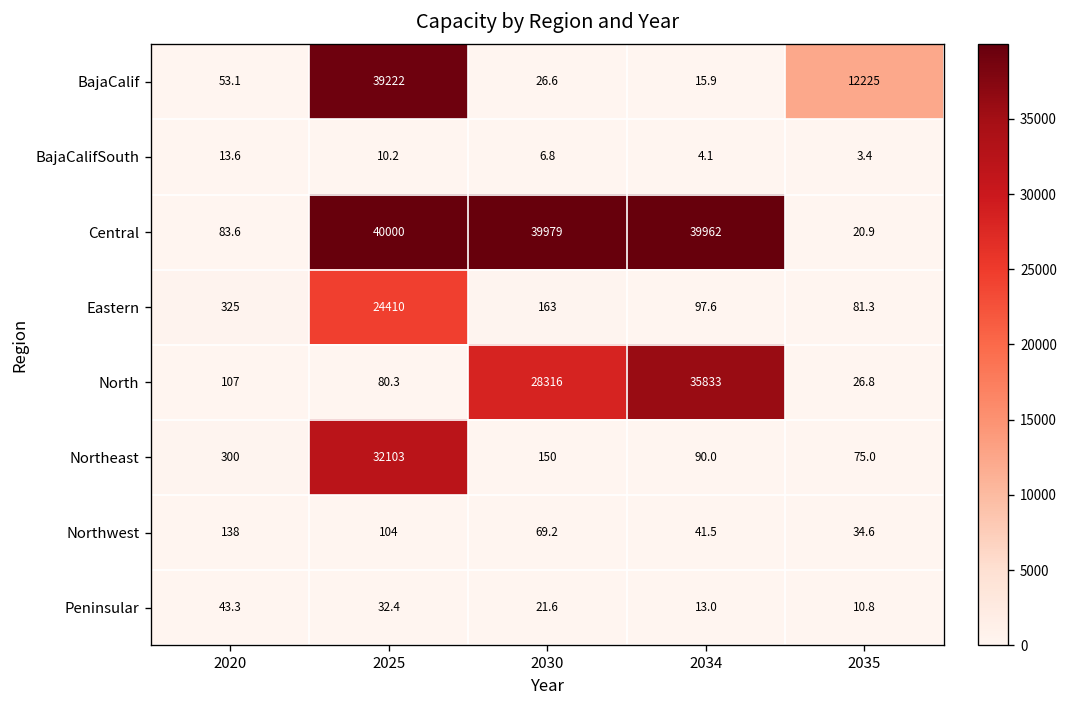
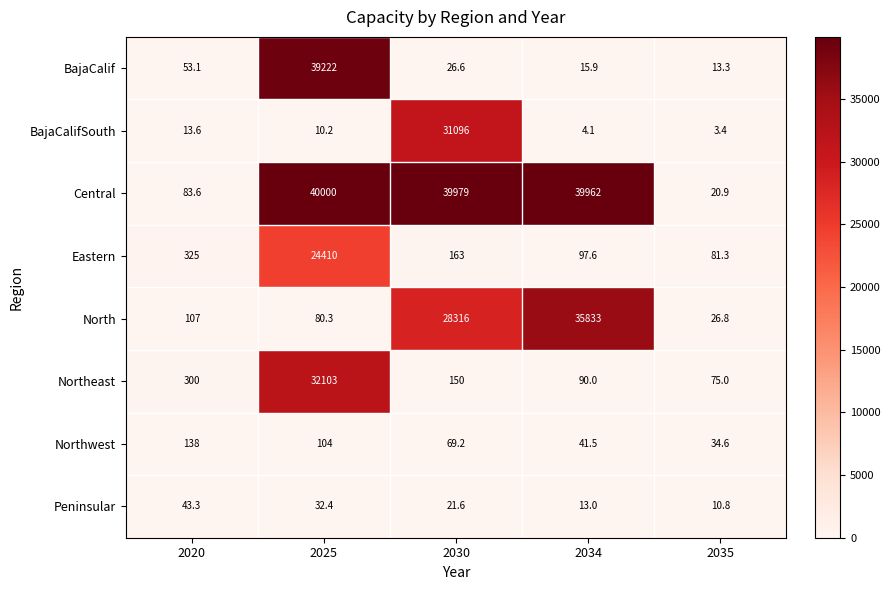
BajaCalif, 2035: 12225 -> 13.3
BajaCalifSouth, 2030: 6.8 -> 31096
